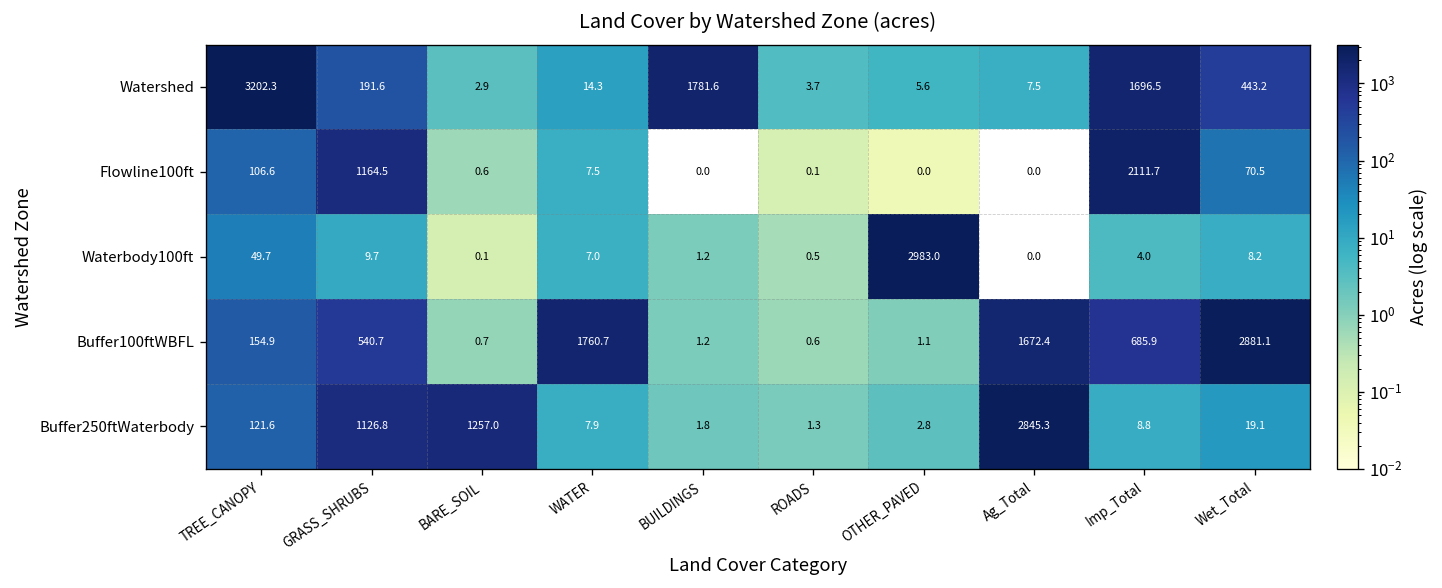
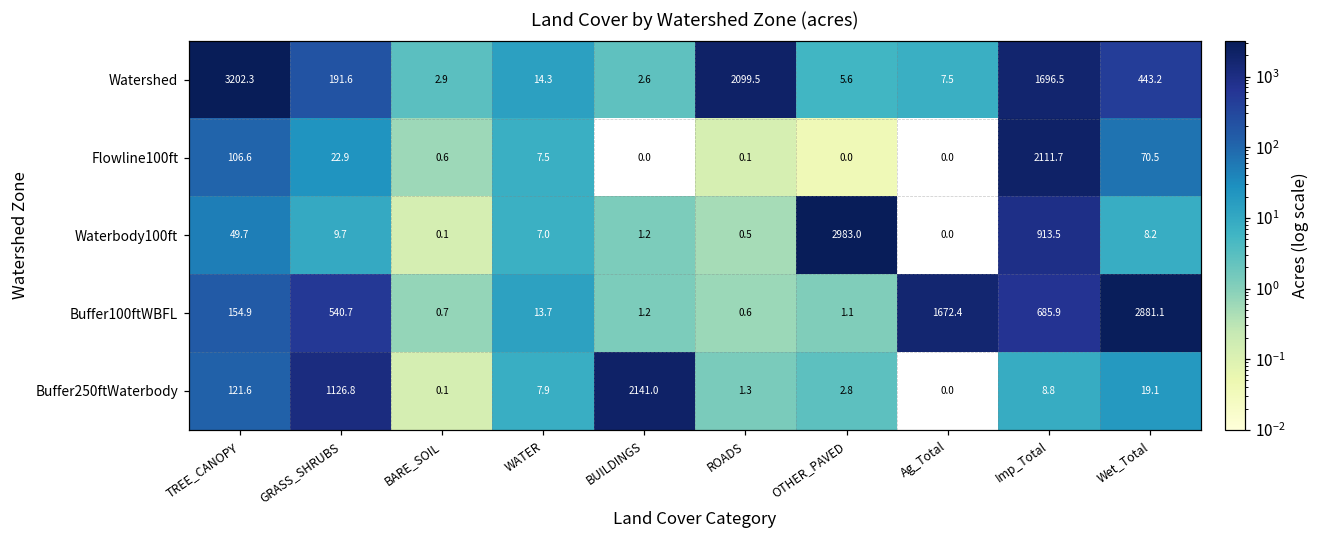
Watershed, BUILDINGS: 1781.6 -> 2.6
Watershed, ROADS: 3.7 -> 2099.5
Flowline100ft, GRASS_SHRUBS: 1164.5 -> 22.9
Waterbody100ft, Imp_Total: 4.0 -> 913.5
Buffer100ftWBFL, WATER: 1760.7 -> 13.7
Buffer250ftWaterbody, BARE_SOIL: 1257.0 -> 0.1
Buffer250ftWaterbody, BUILDINGS: 1.8 -> 2141.0
Buffer250ftWaterbody, Ag_Total: 2845.3 -> 0.0
